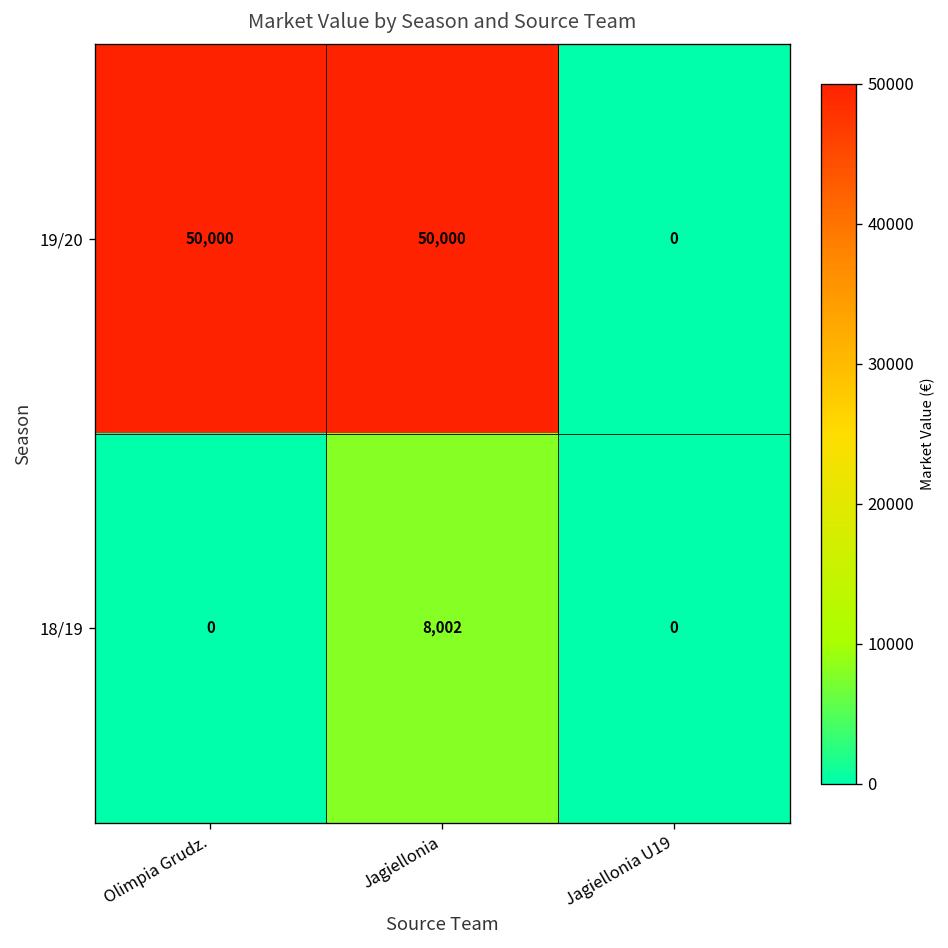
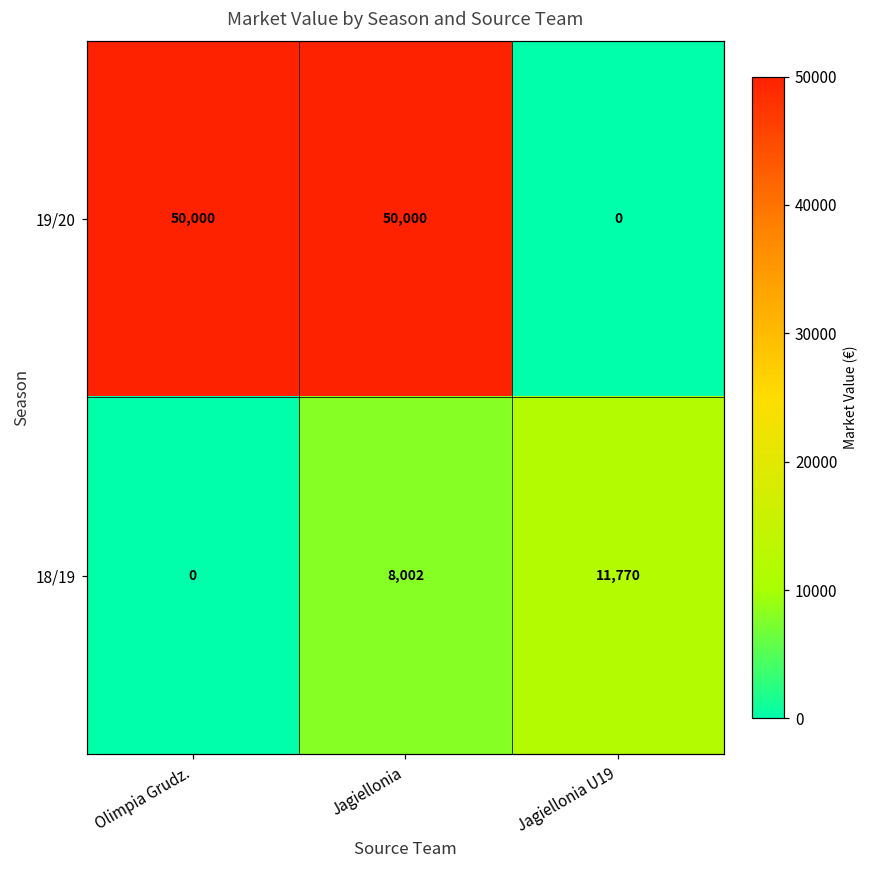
18/19, Jagiellonia U19: 0 -> 11,770
